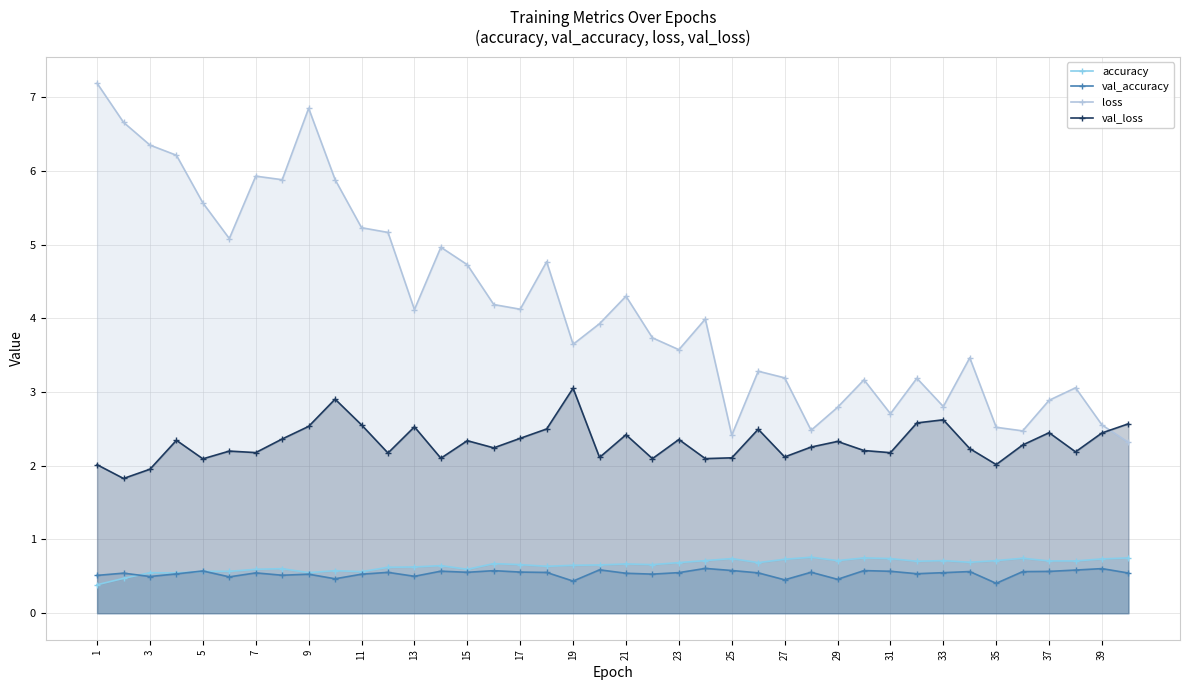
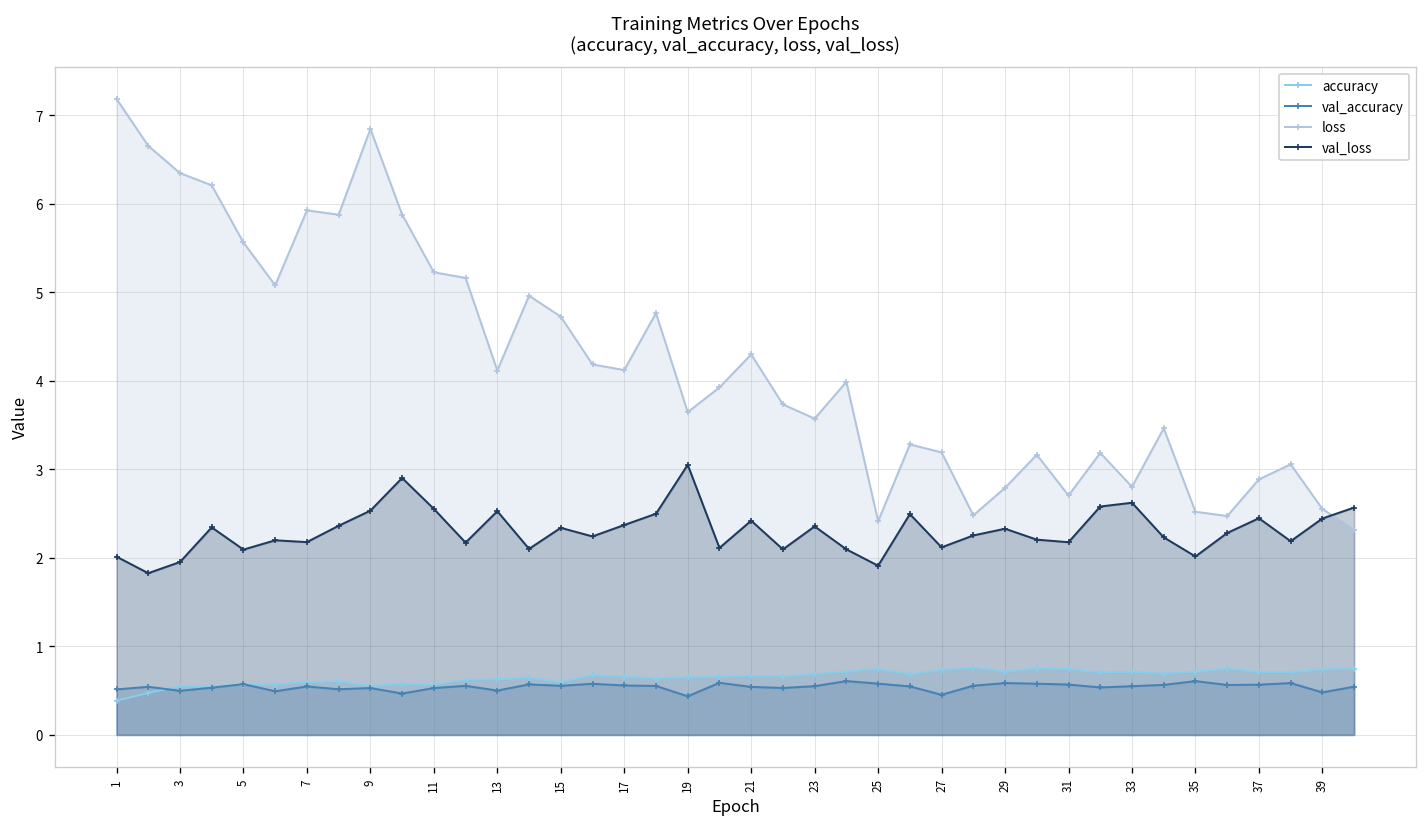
val_loss, 25: 2.1 -> 1.9
val_accuracy, 29: 0.5 -> 0.6
val_accuracy, 35: 0.4 -> 0.6
val_accuracy, 39: 0.6 -> 0.5
